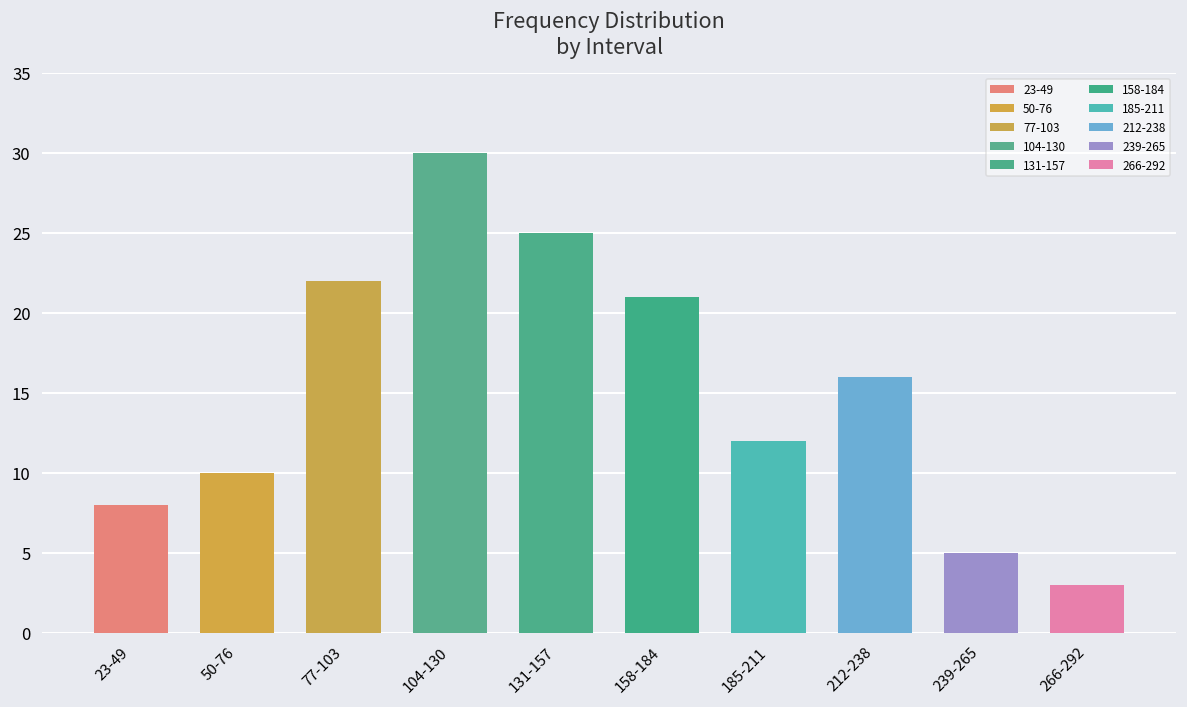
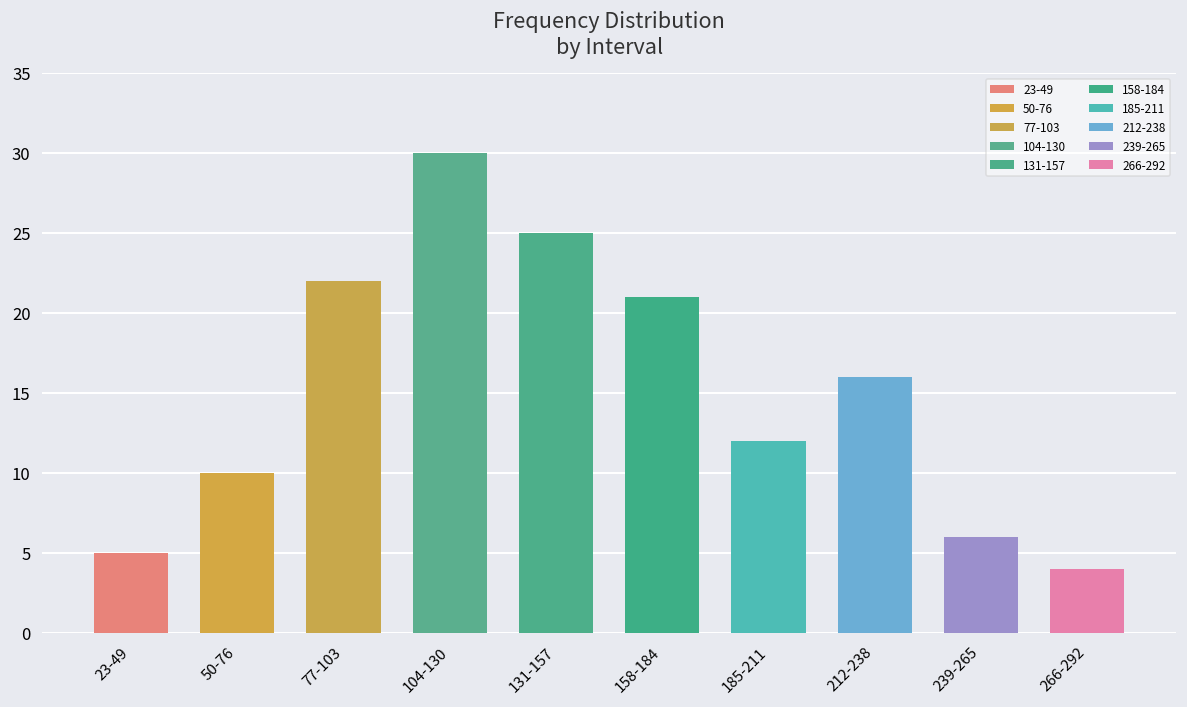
23-49: 8 -> 5
239-265: 5 -> 6
266-292: 3 -> 4
